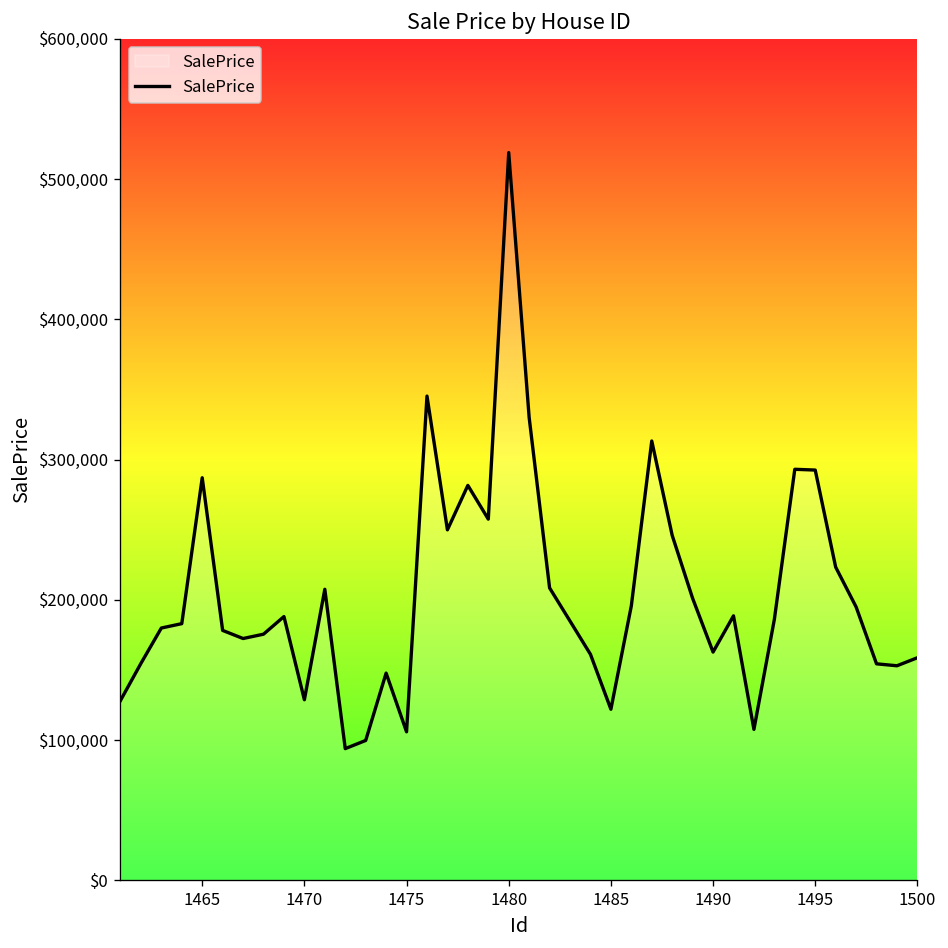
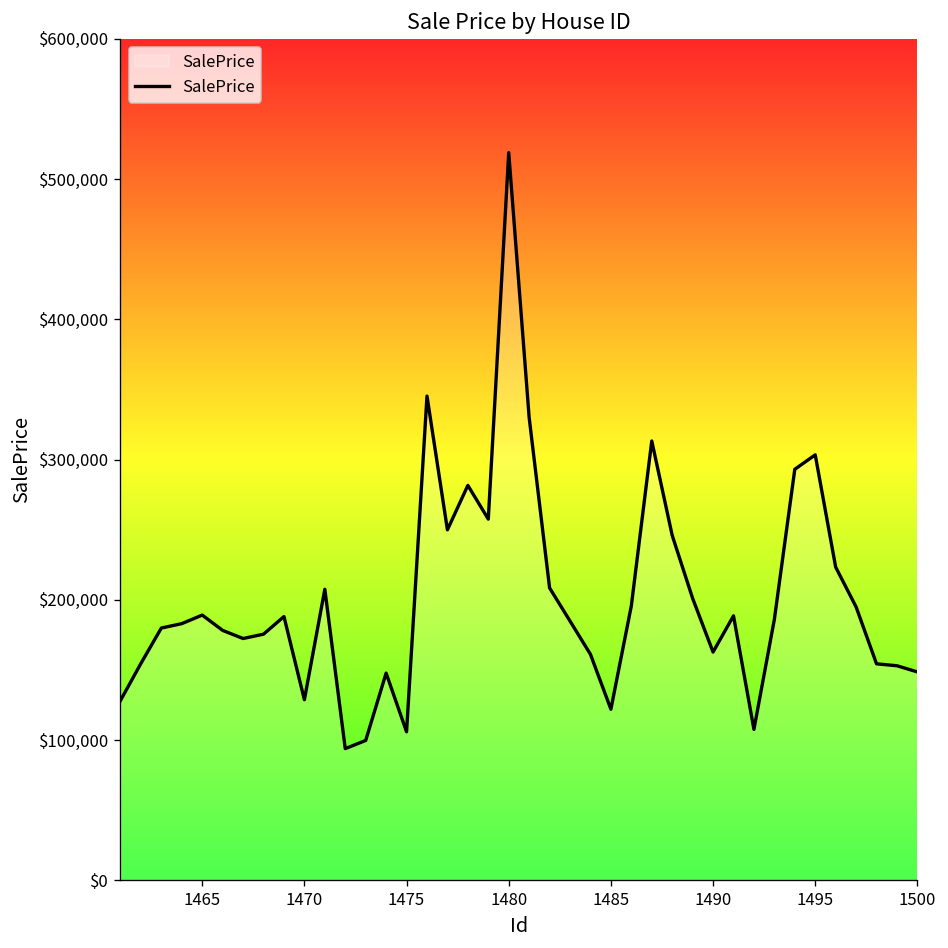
1465: $287,000 -> $189,000
1495: $293,000 -> $303,000
1500: $159,000 -> $149,000
